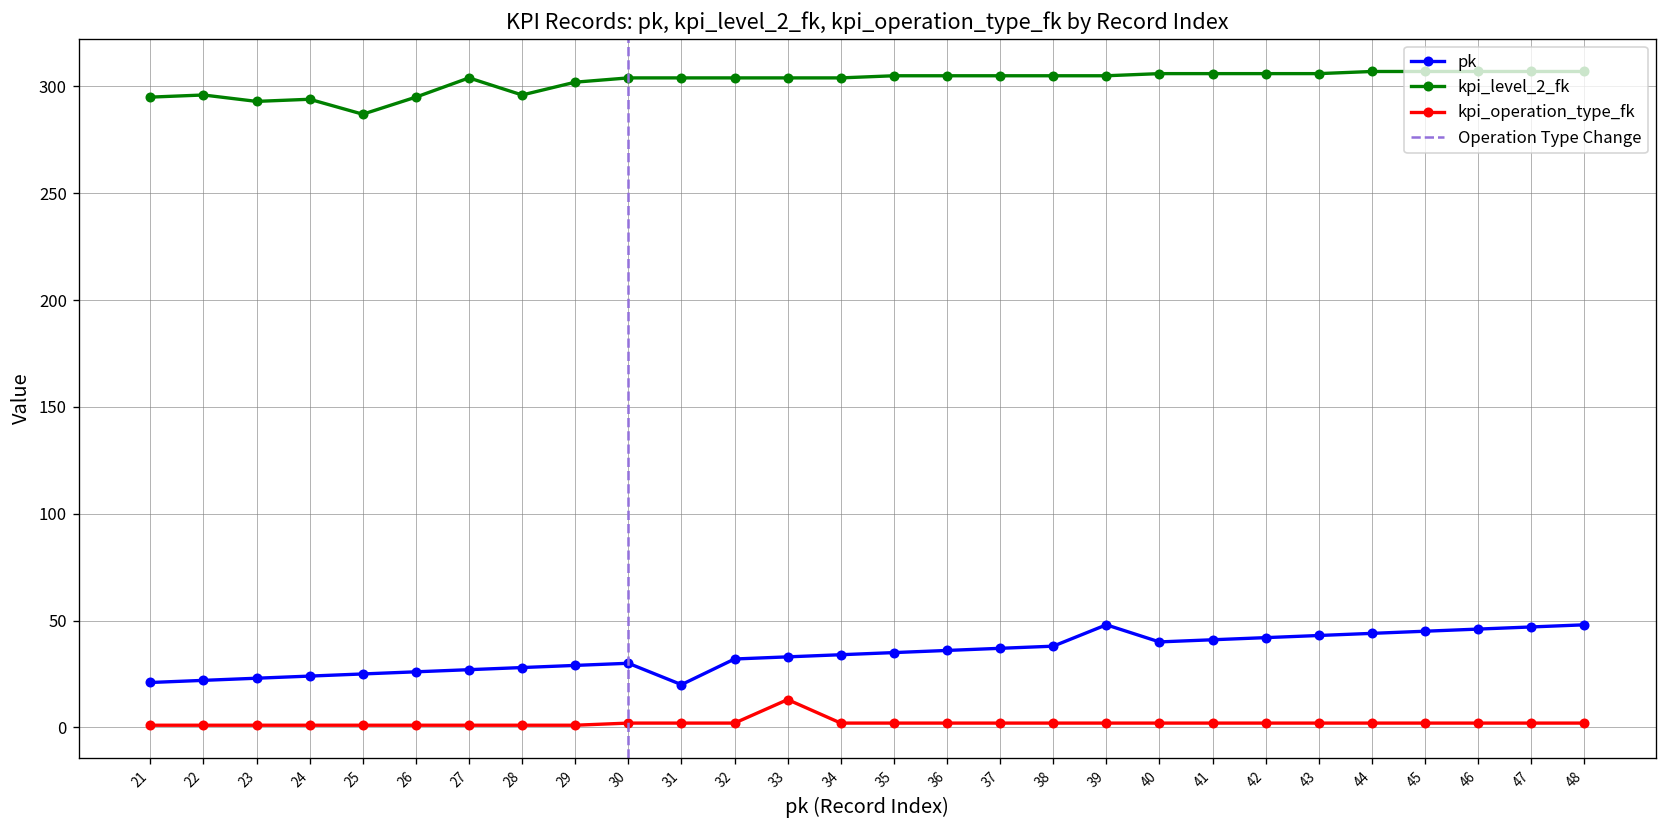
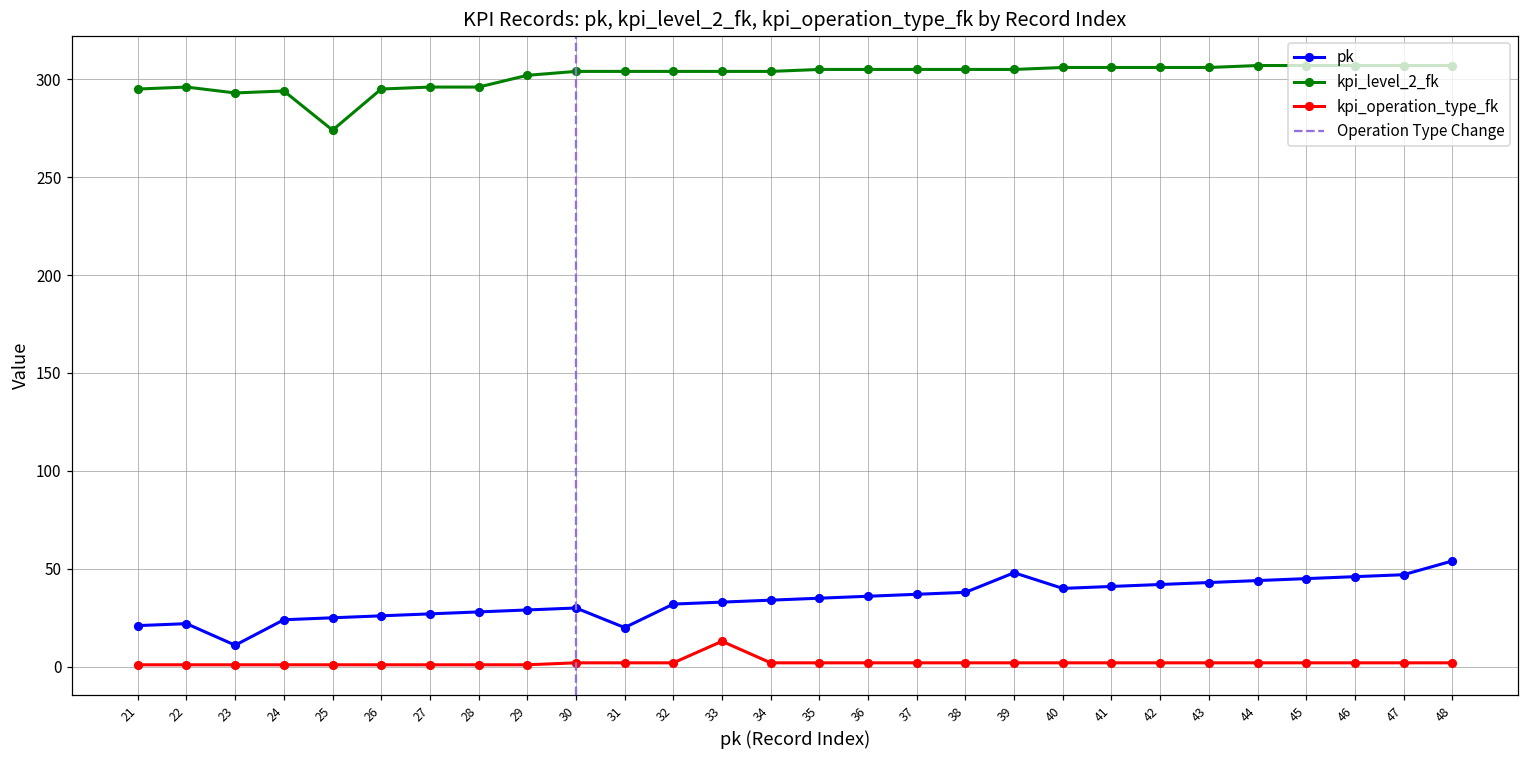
pk, 23: 23 -> 11
kpi_level_2_fk, 25: 287 -> 274
kpi_level_2_fk, 27: 304 -> 296
pk, 48: 48 -> 54
